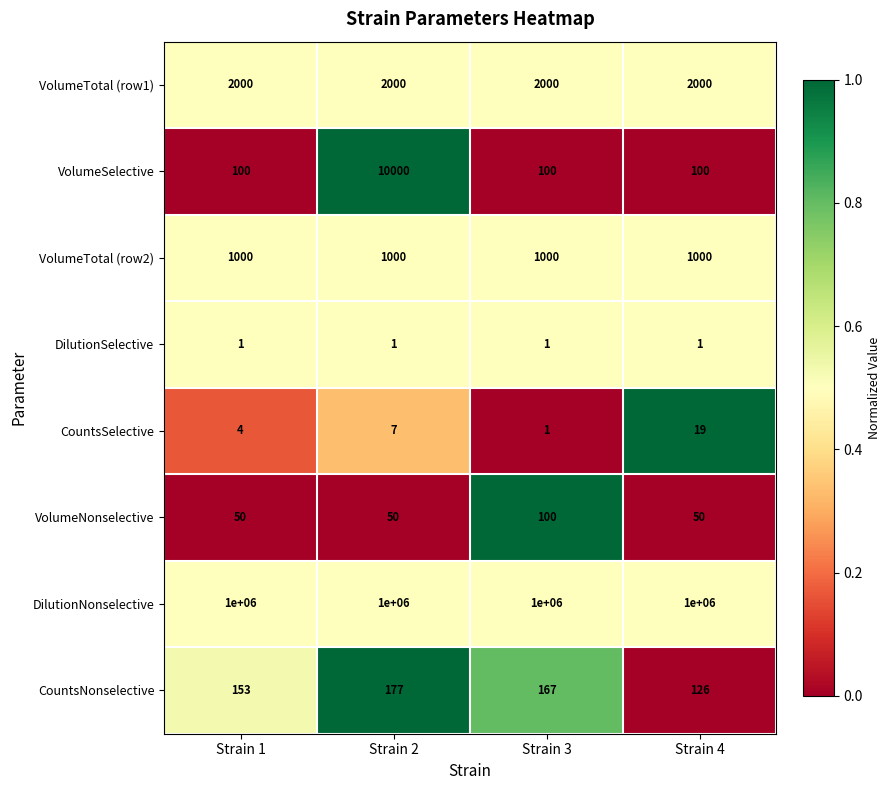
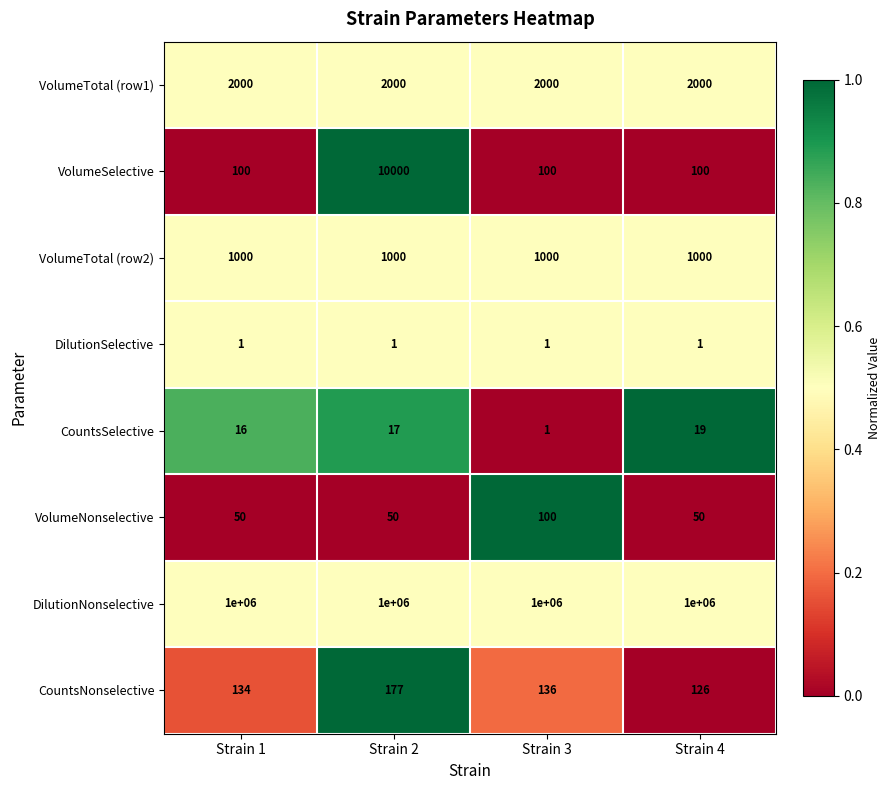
CountsSelective, Strain 1: 4 -> 16
CountsSelective, Strain 2: 7 -> 17
CountsNonselective, Strain 1: 153 -> 134
CountsNonselective, Strain 3: 167 -> 136
